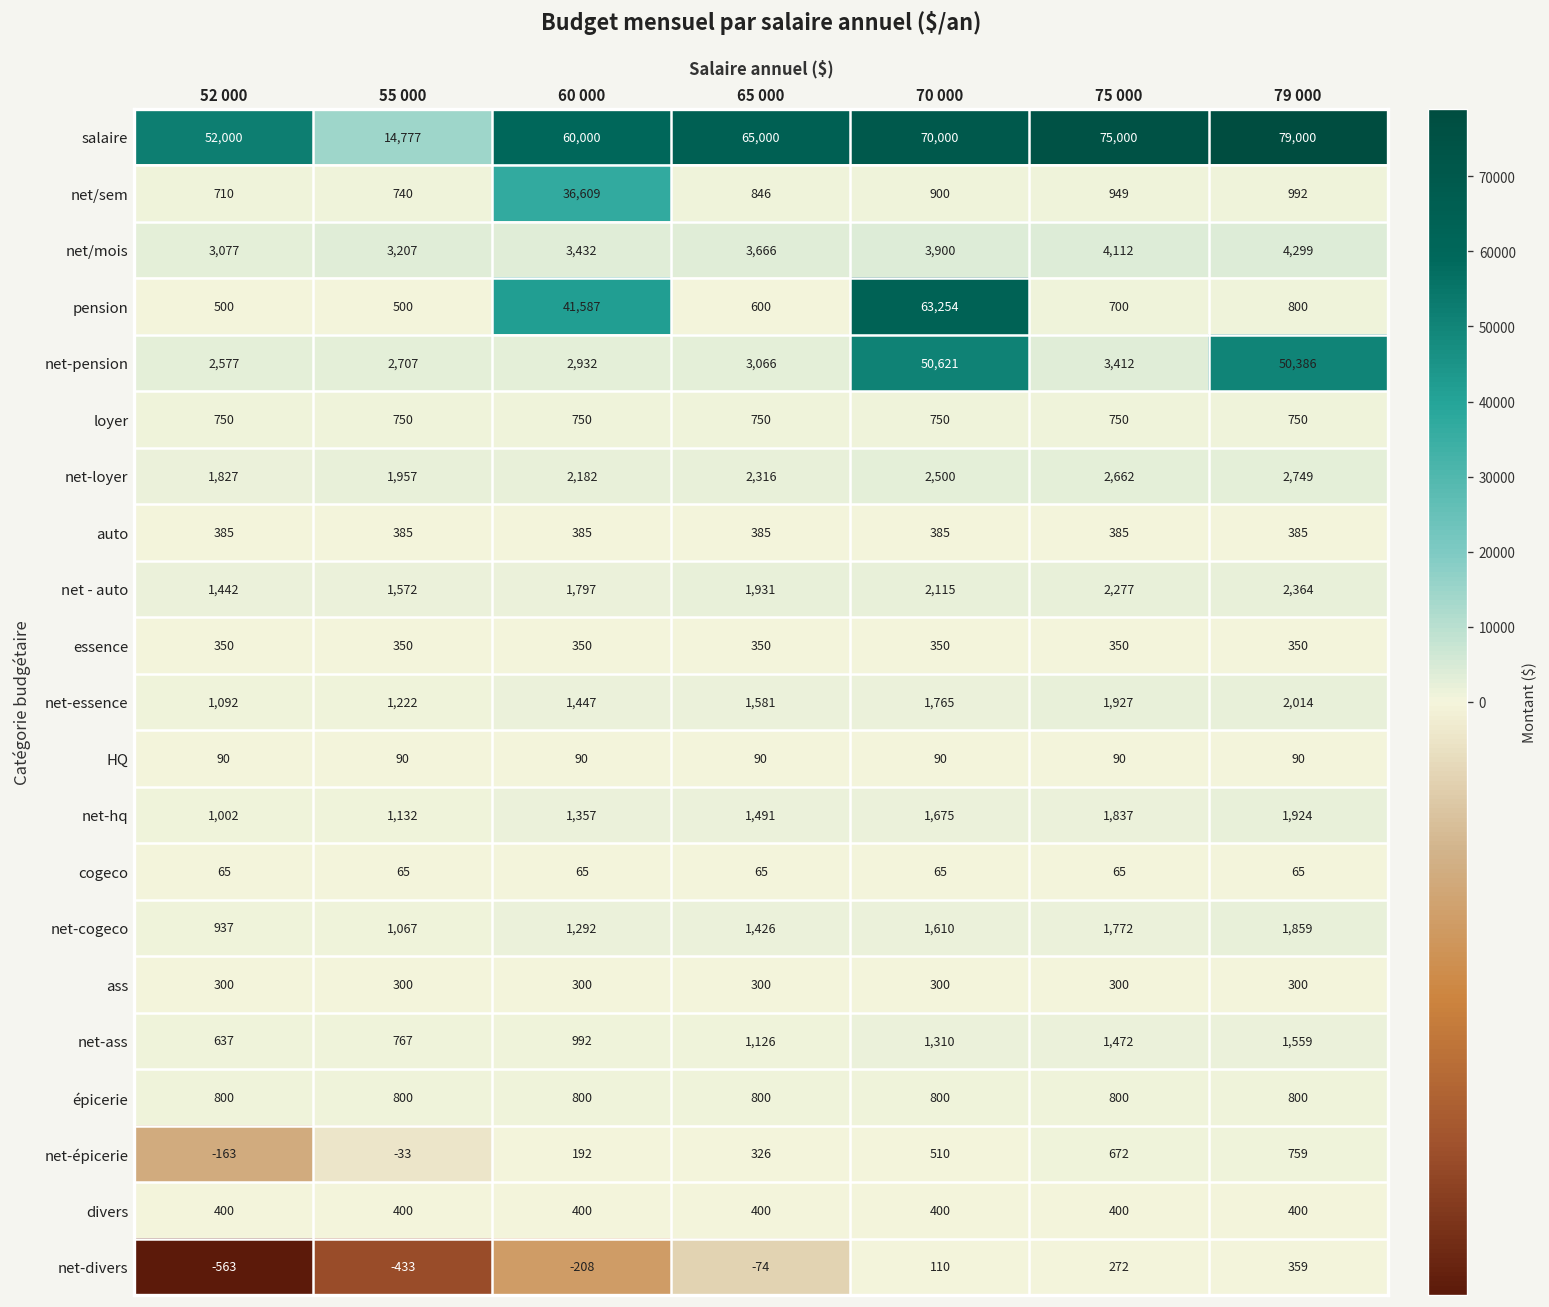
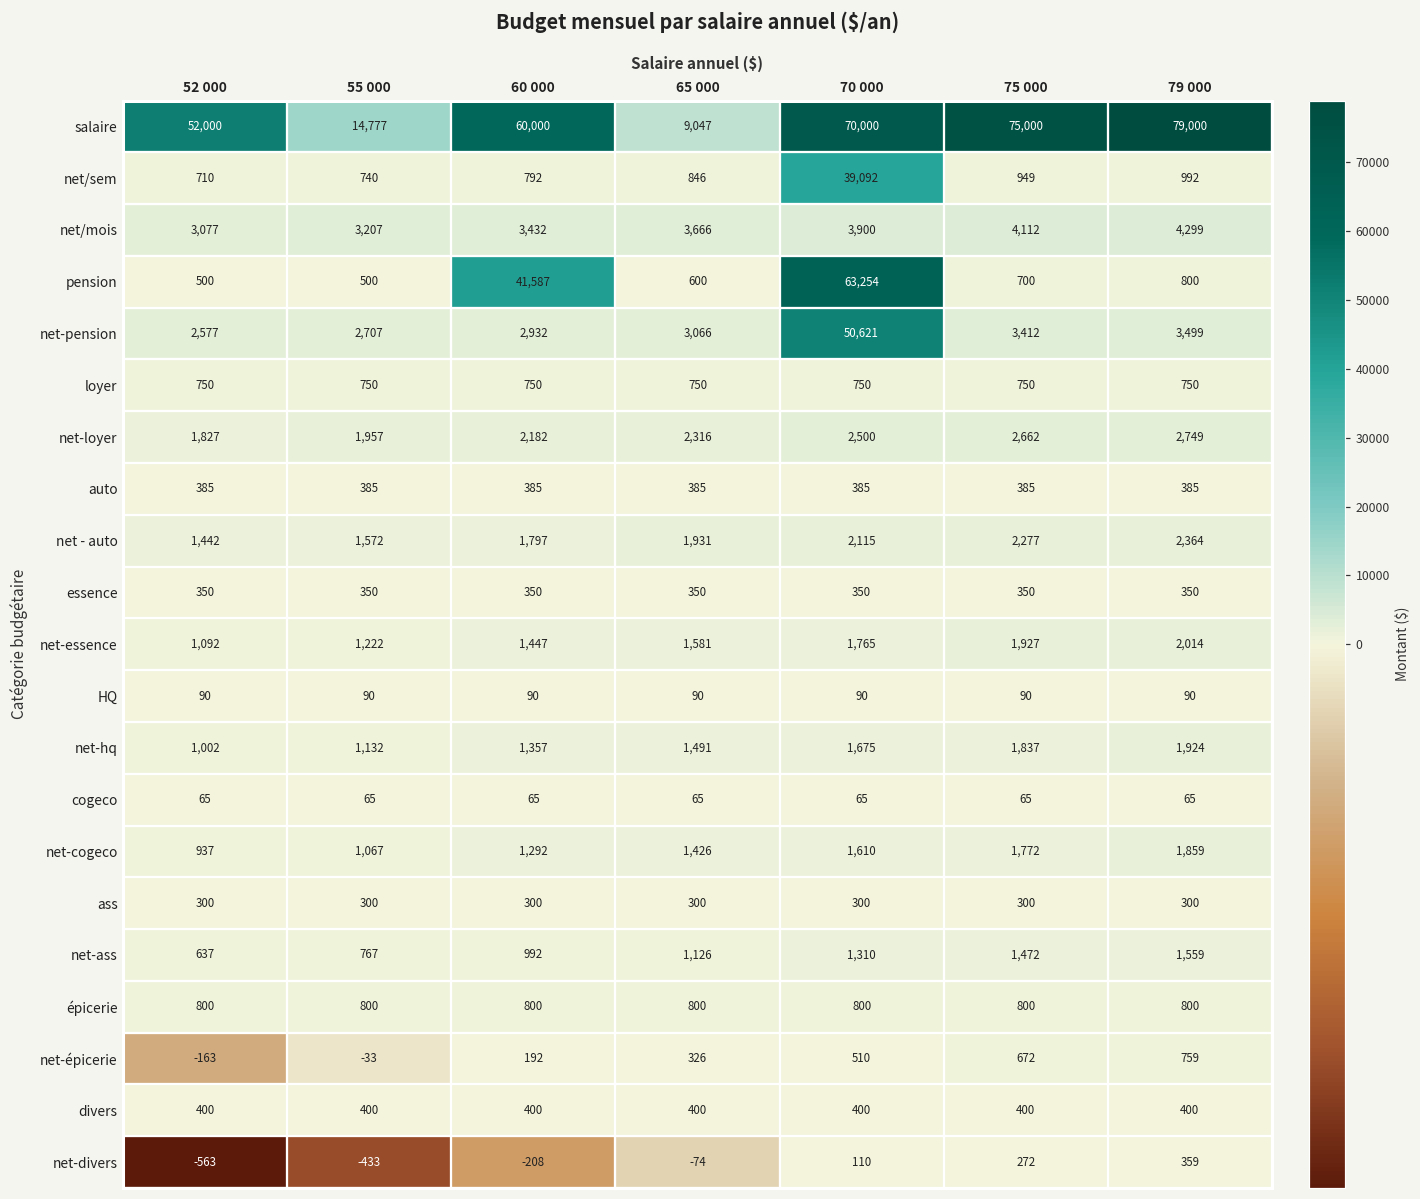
salaire, 65 000: 65,000 -> 9,047
net/sem, 60 000: 36,609 -> 792
net/sem, 70 000: 900 -> 39,092
net-pension, 79 000: 50,386 -> 3,499
